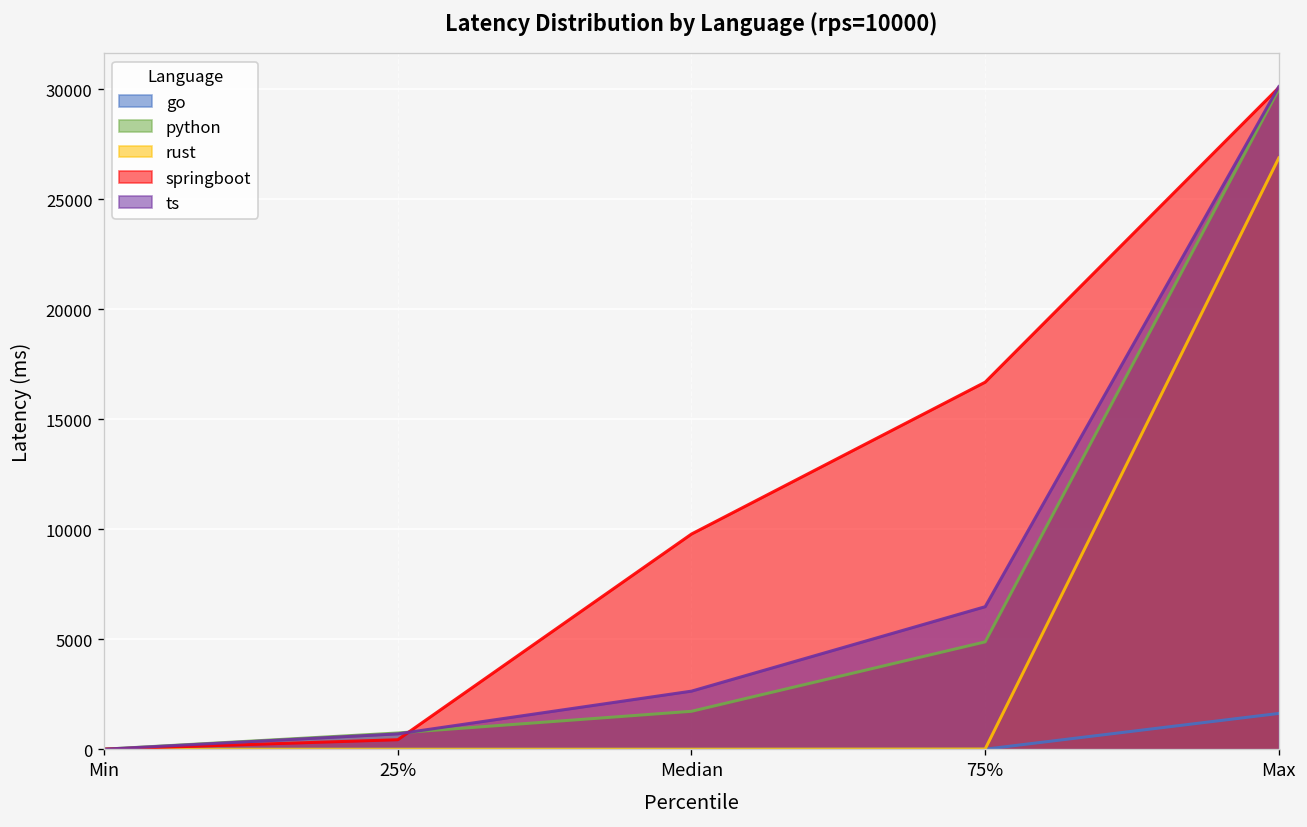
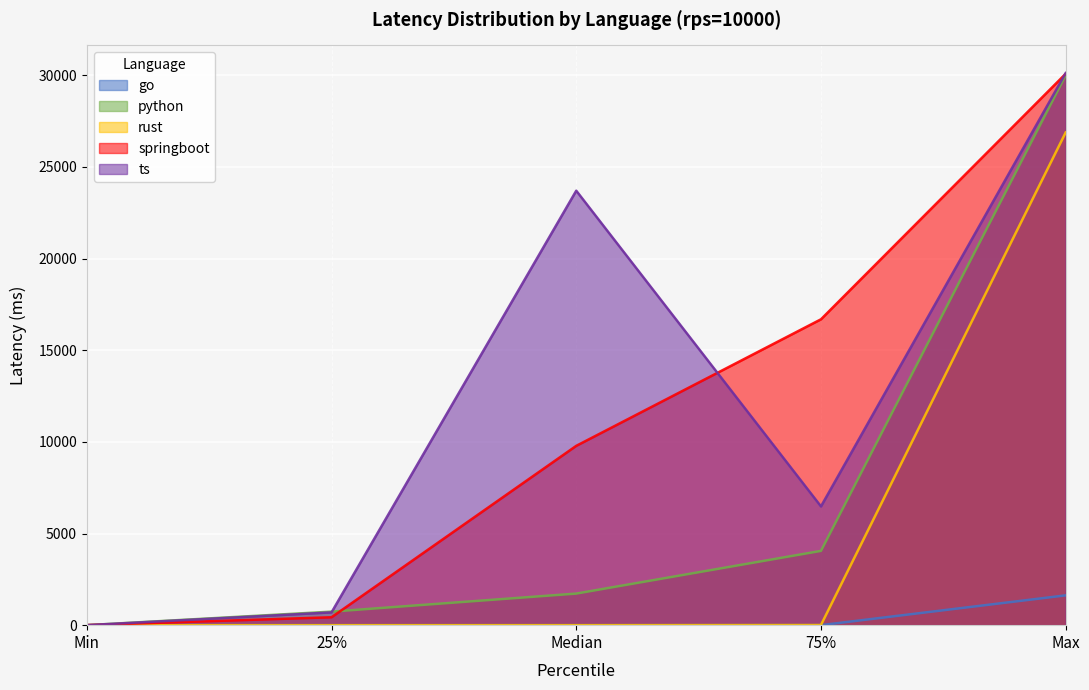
ts, Median: 2600 -> 23700
python, 75%: 4900 -> 4100
